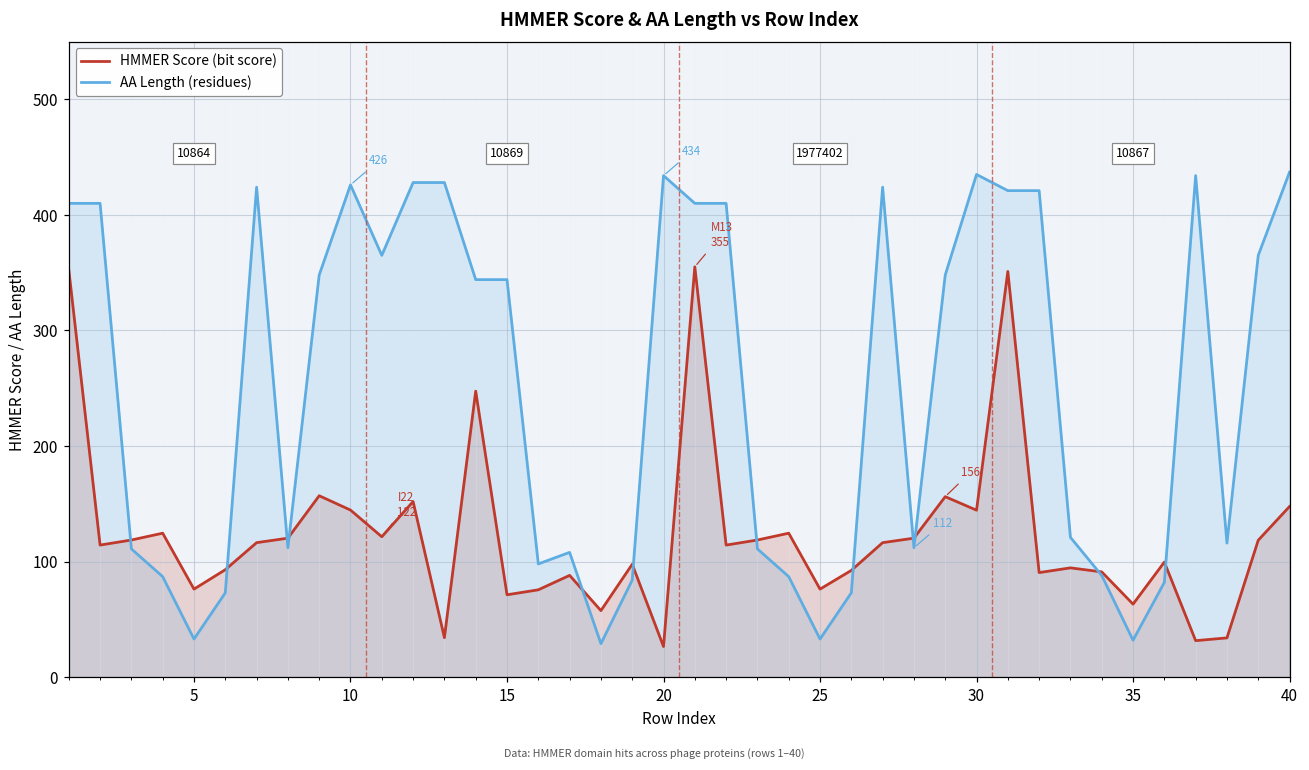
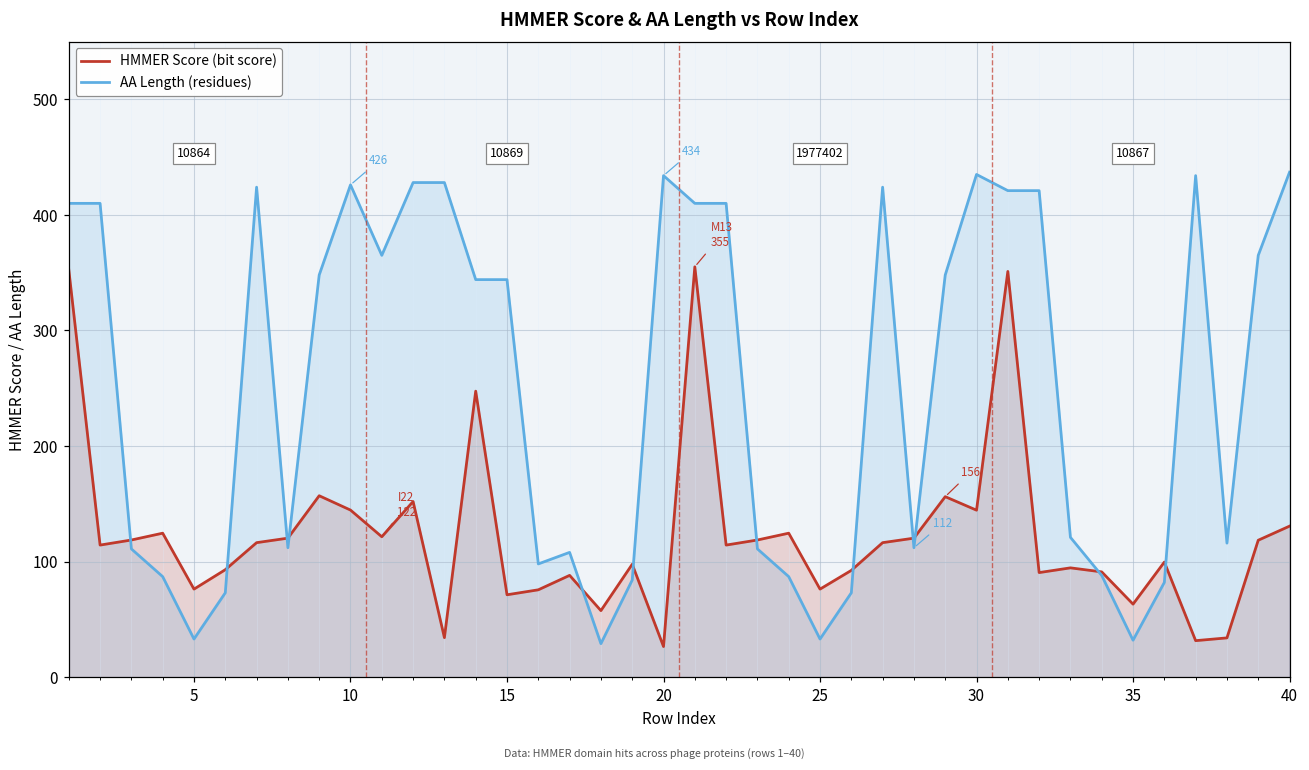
HMMER Score (bit score), 40: 148 -> 131
